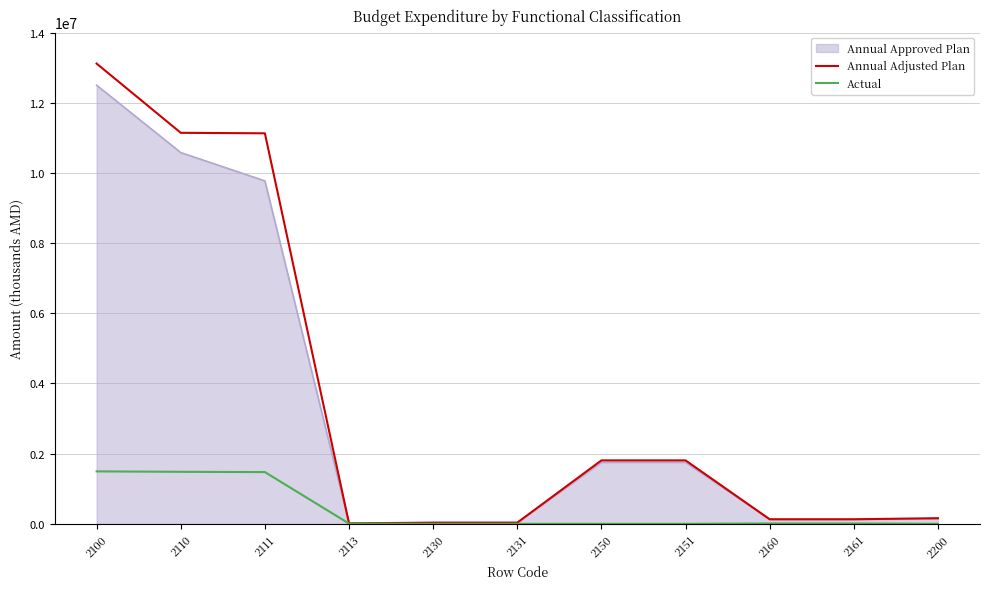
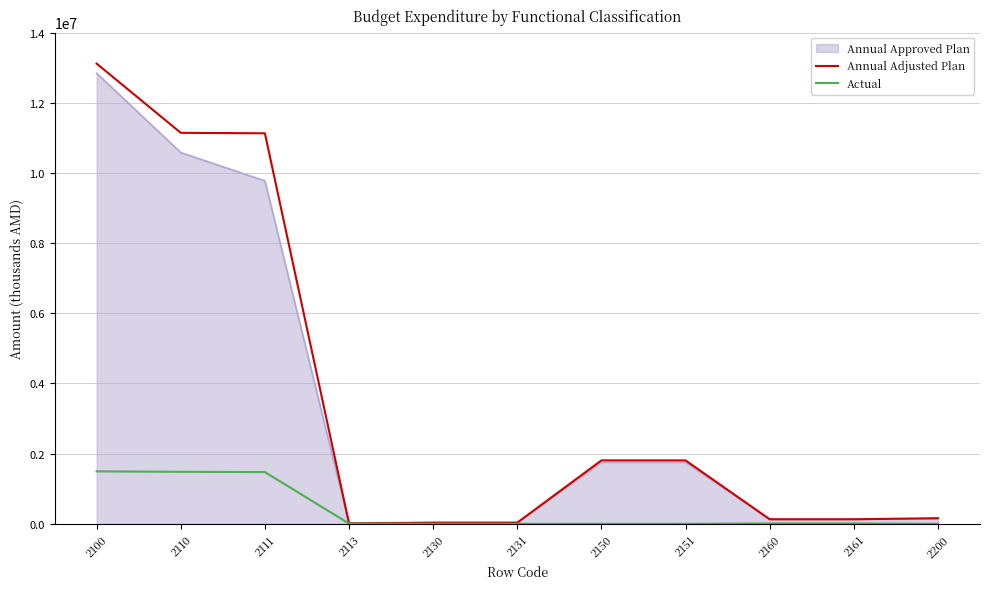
Annual Approved Plan, 2100: 12500000 -> 12800000
